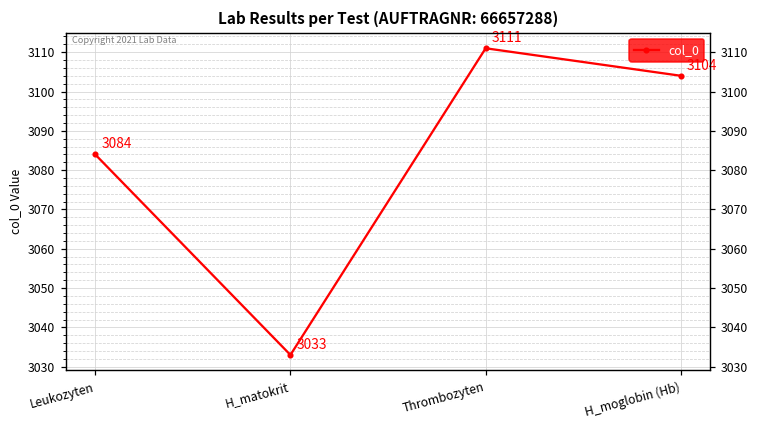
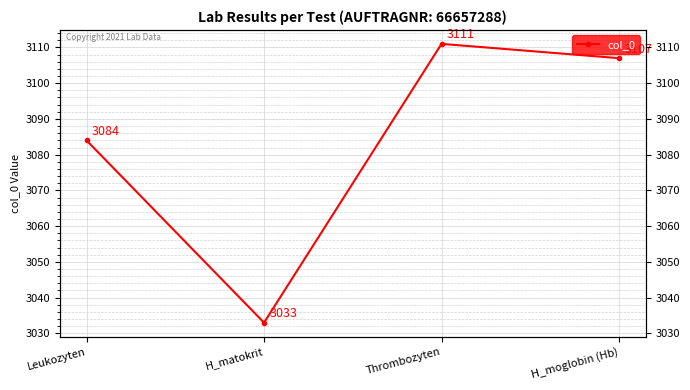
H_moglobin (Hb): 3104 -> 3107
